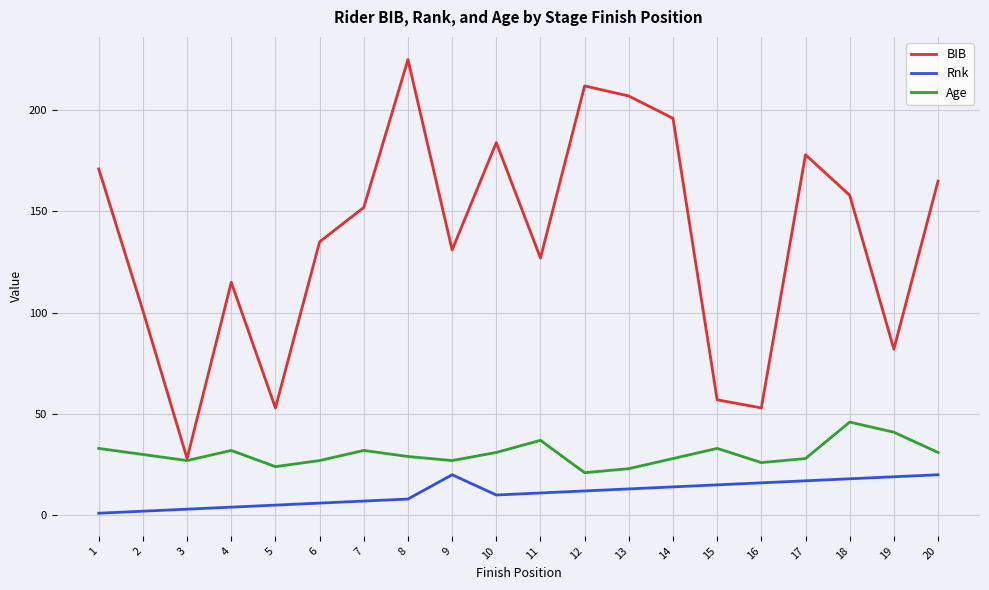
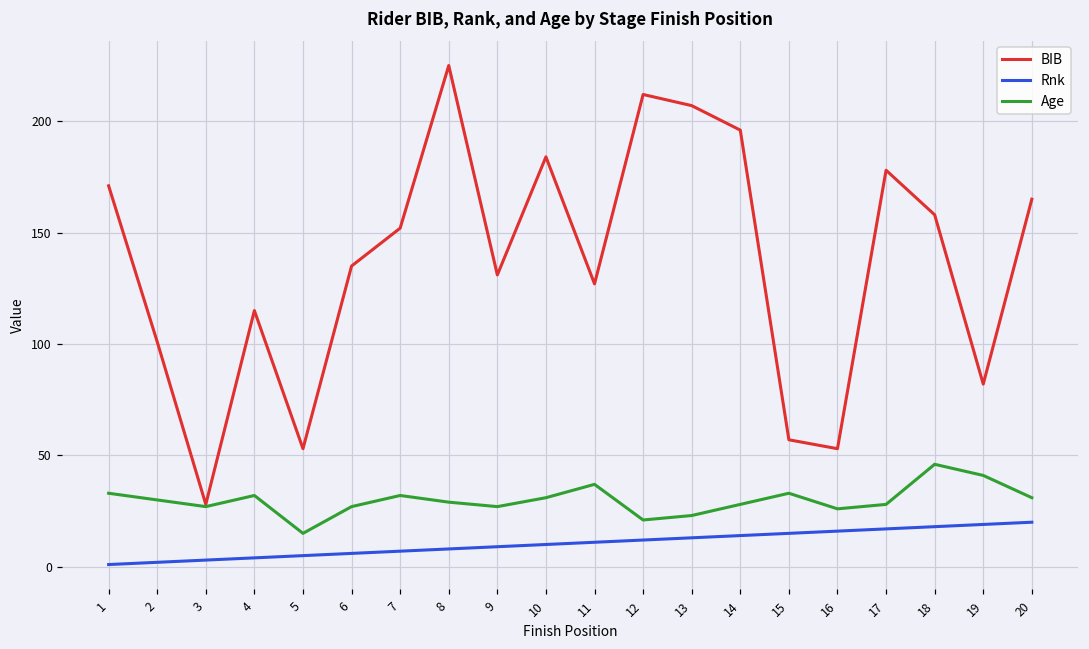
Age, 5: 24 -> 15
Rnk, 9: 20 -> 9
